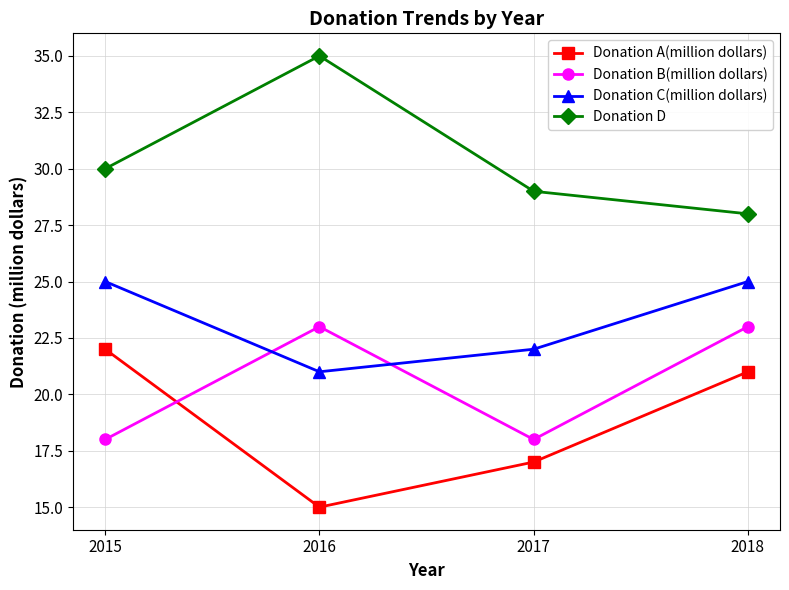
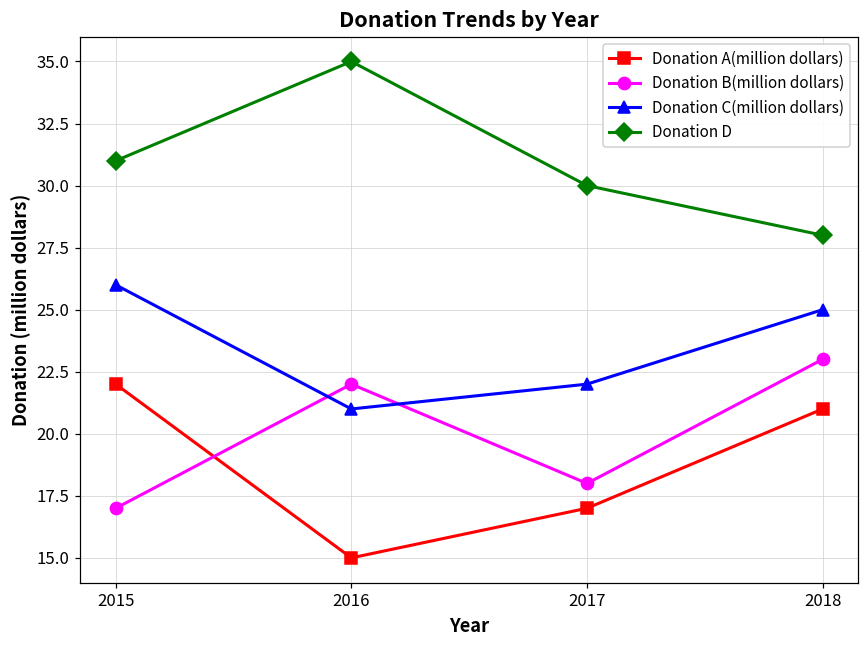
Donation B(million dollars), 2015: 18 -> 17
Donation C(million dollars), 2015: 25 -> 26
Donation D, 2015: 30 -> 31
Donation B(million dollars), 2016: 23 -> 22
Donation D, 2017: 29 -> 30
